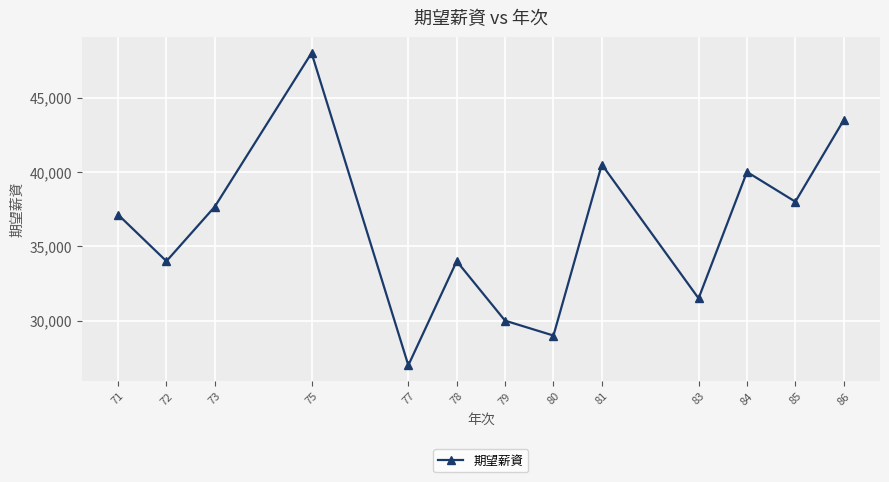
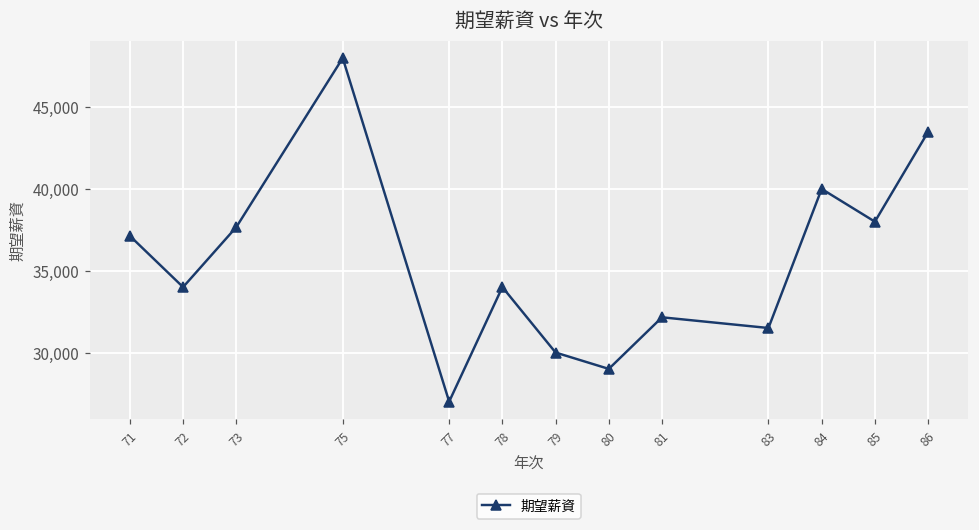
81: 40,500 -> 32,200
